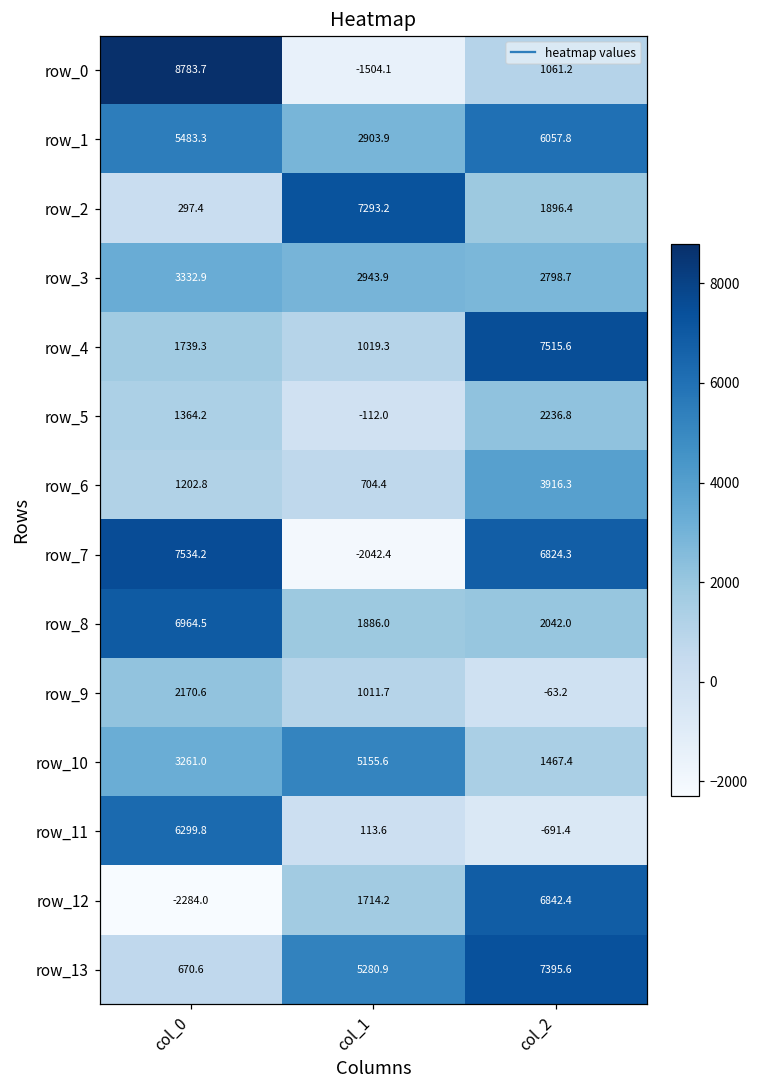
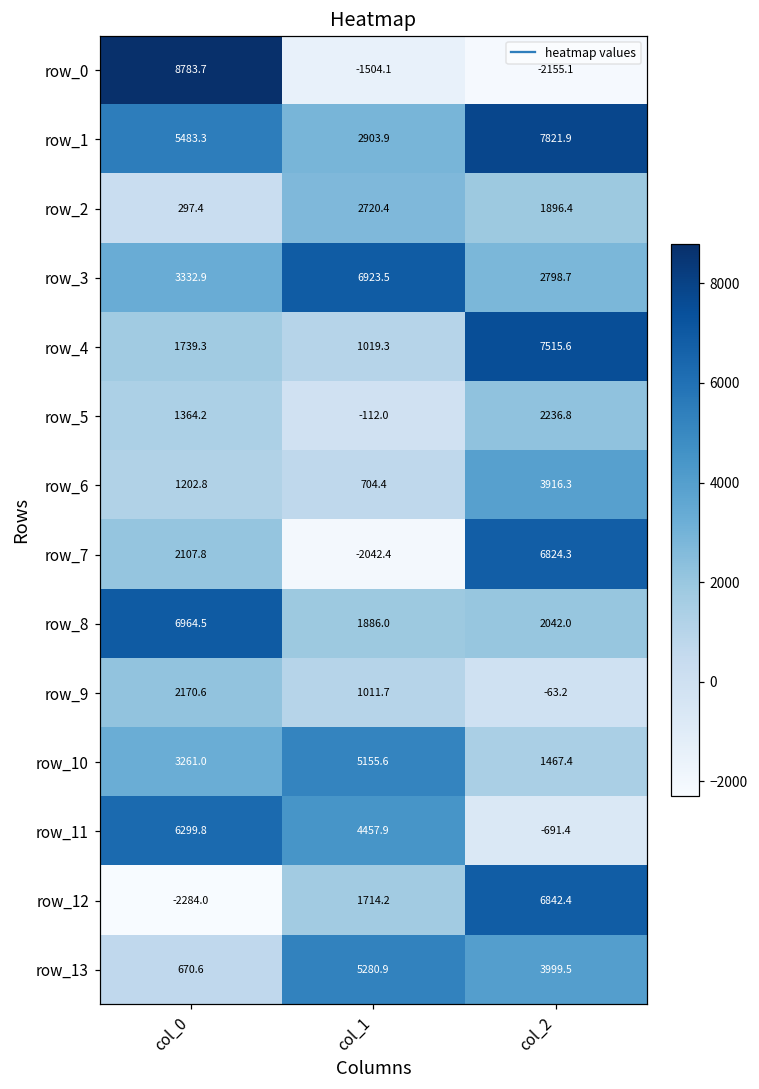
row_0, col_2: 1061.2 -> -2155.1
row_1, col_2: 6057.8 -> 7821.9
row_2, col_1: 7293.2 -> 2720.4
row_3, col_1: 2943.9 -> 6923.5
row_7, col_0: 7534.2 -> 2107.8
row_11, col_1: 113.6 -> 4457.9
row_13, col_2: 7395.6 -> 3999.5
